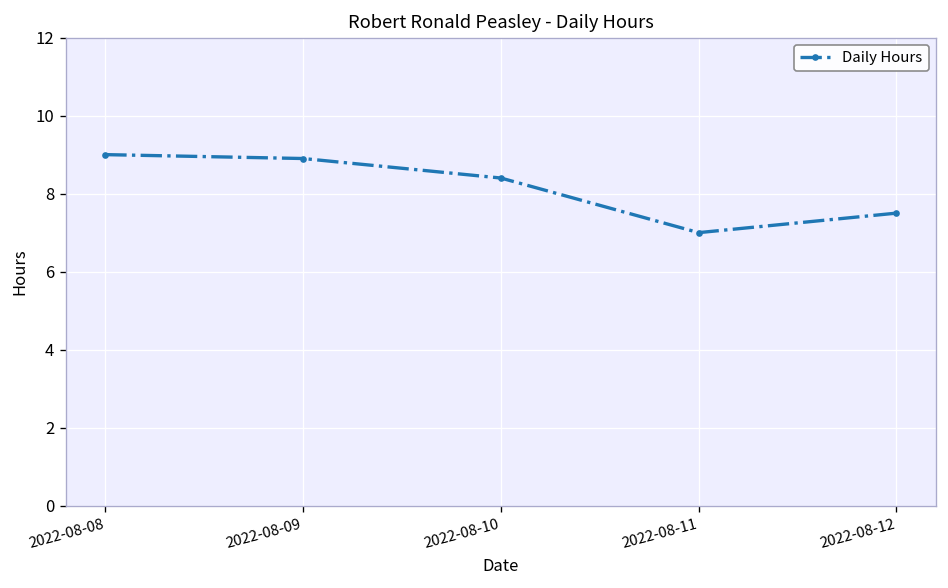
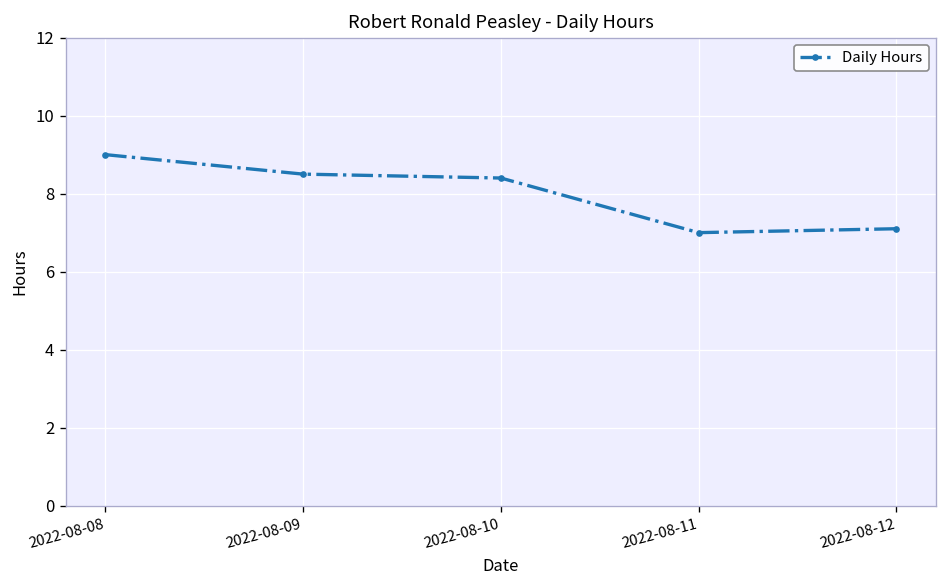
2022-08-09: 8.9 -> 8.5
2022-08-12: 7.5 -> 7.1
